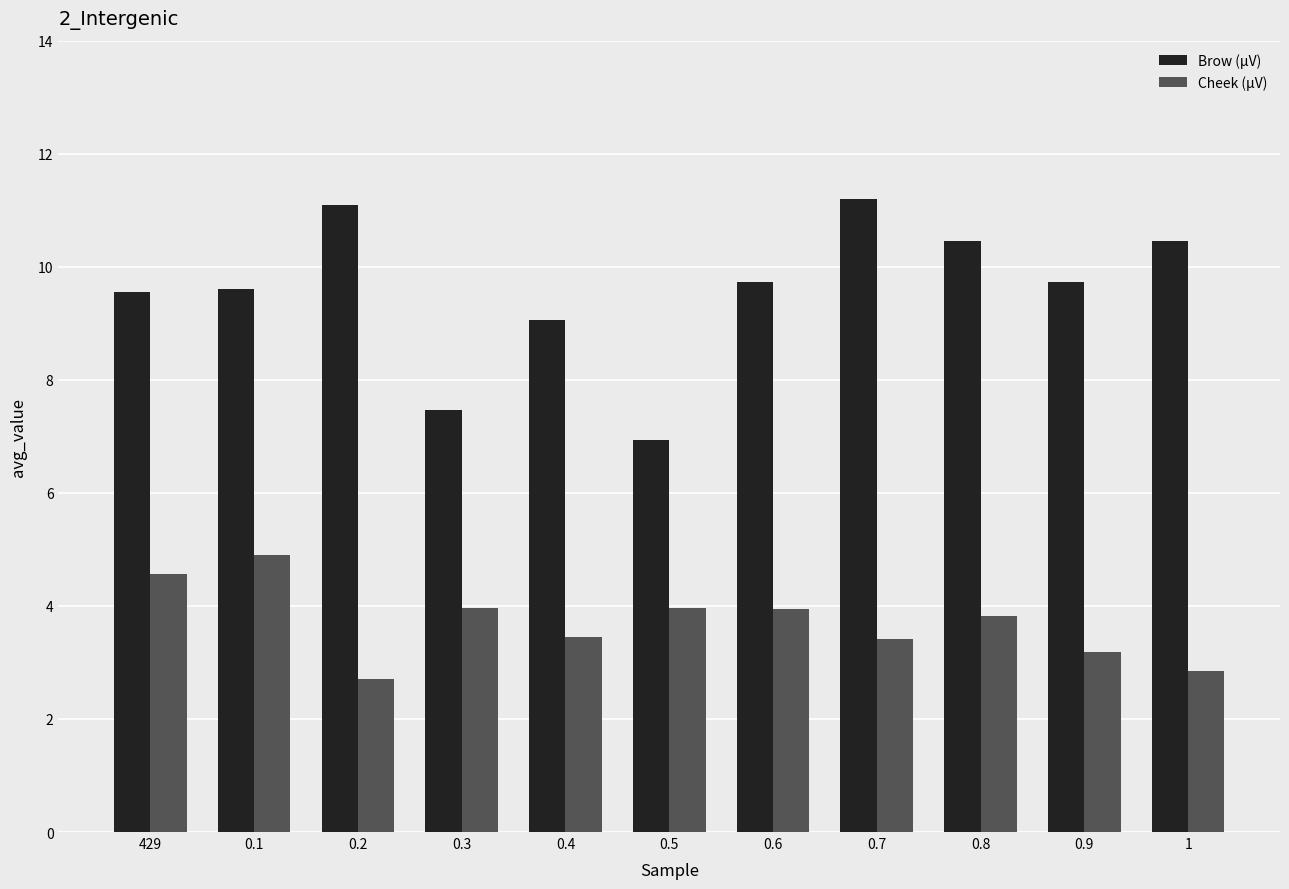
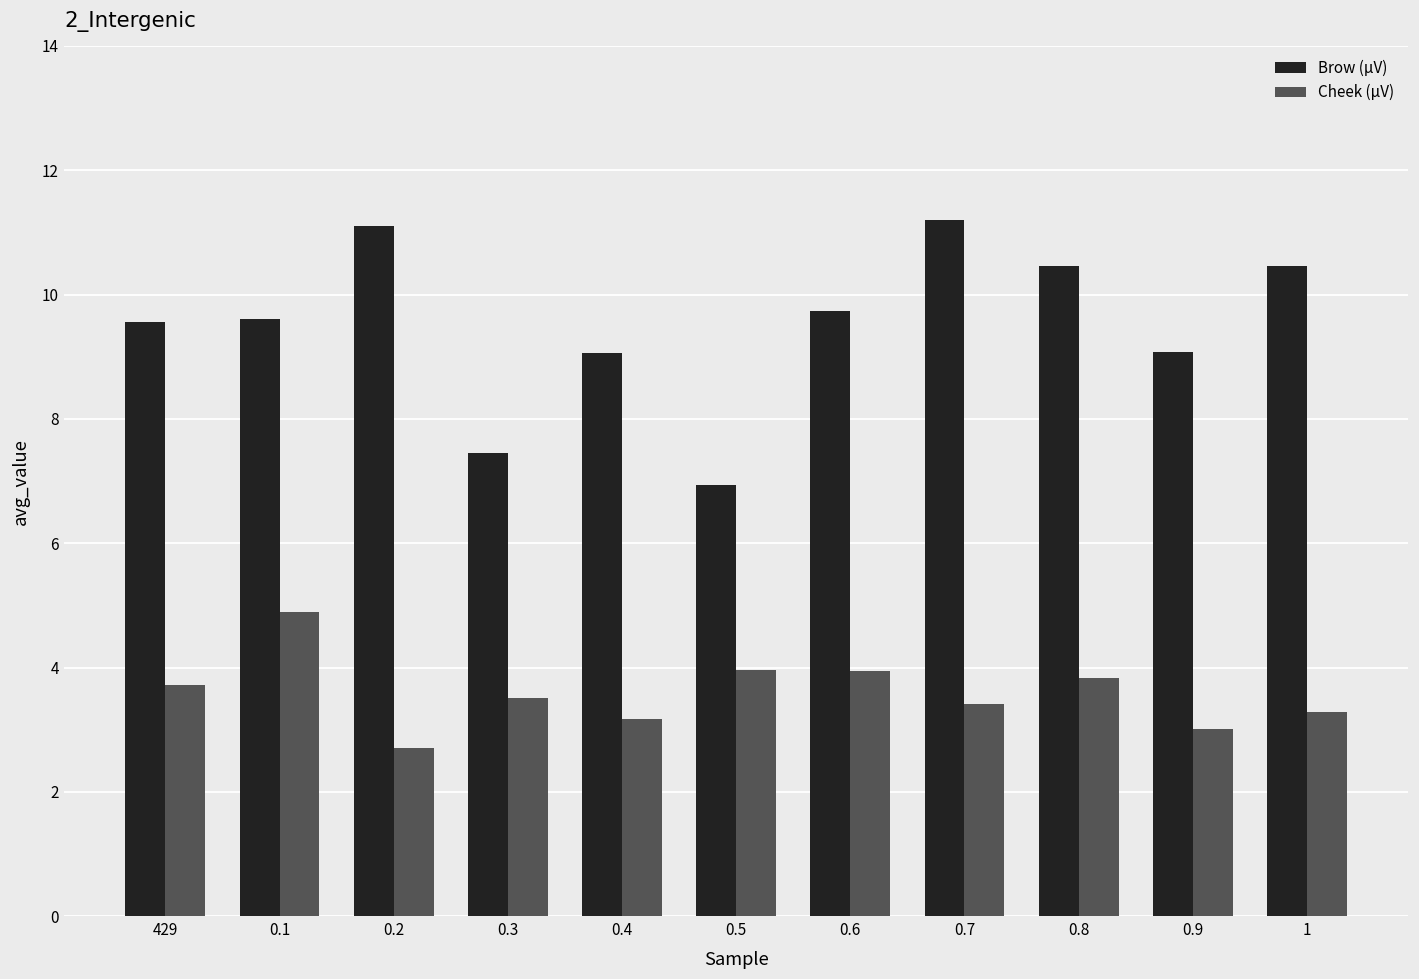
Cheek (µV), 429: 4.6 -> 3.7
Cheek (µV), 0.3: 4.0 -> 3.5
Cheek (µV), 0.4: 3.5 -> 3.2
Brow (µV), 0.9: 9.7 -> 9.1
Cheek (µV), 0.9: 3.2 -> 3.0
Cheek (µV), 1: 2.9 -> 3.3
